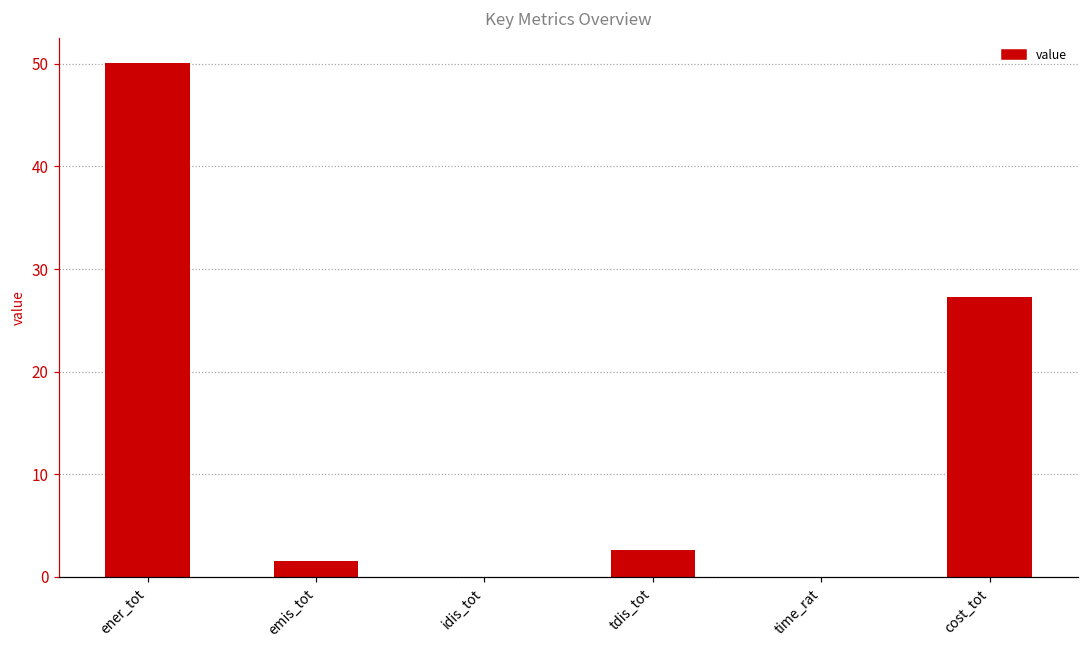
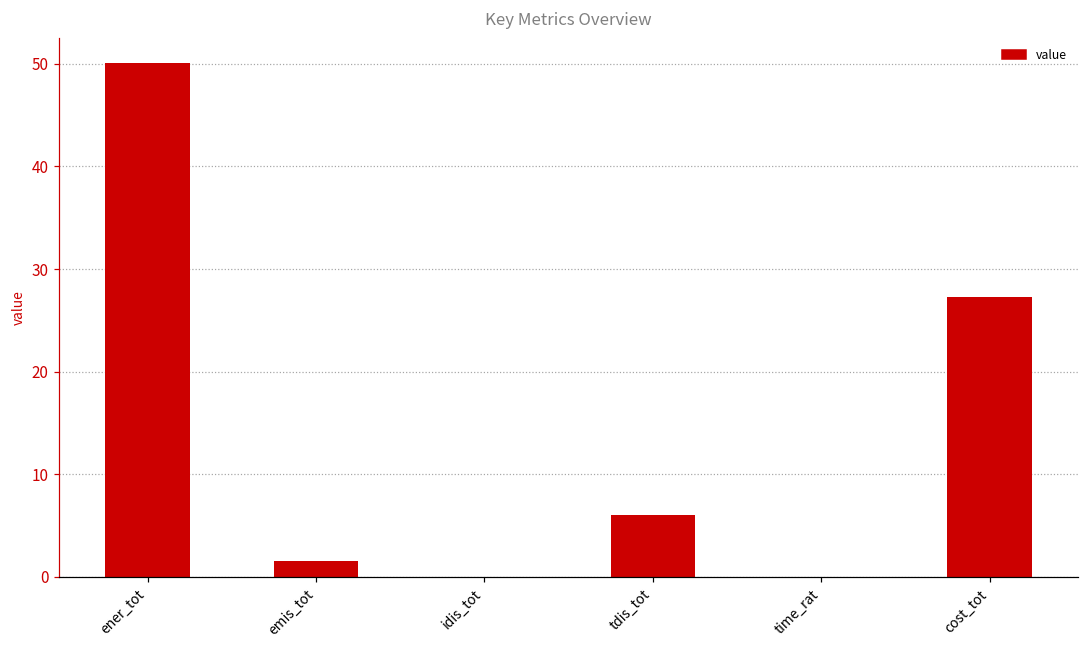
tdis_tot: 3 -> 6
